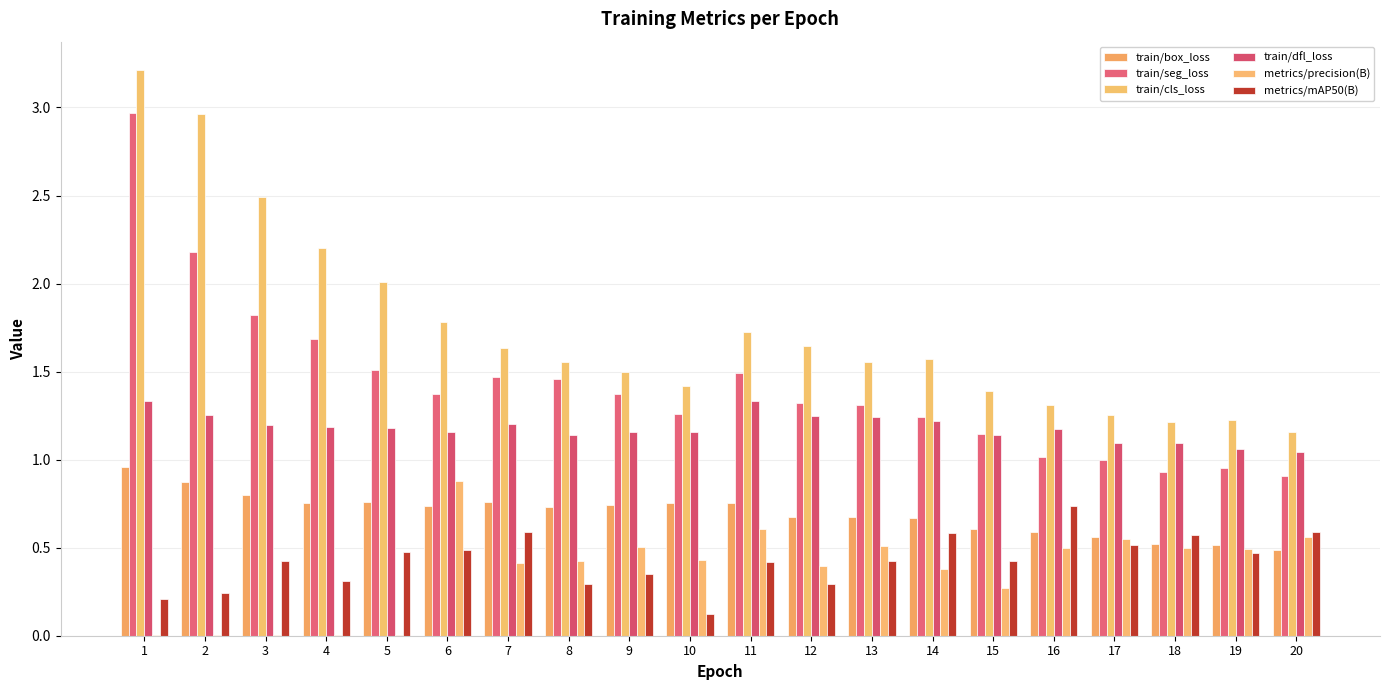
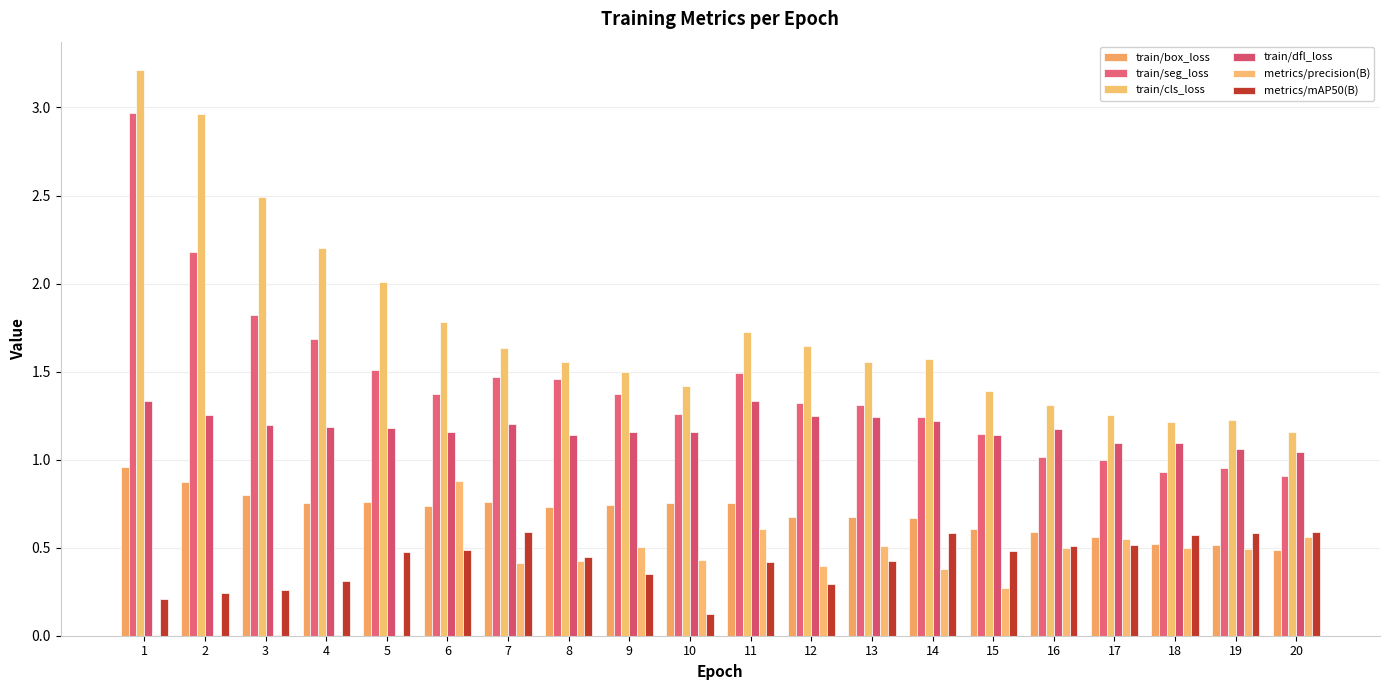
metrics/mAP50(B), 3: 0.42 -> 0.26
metrics/mAP50(B), 8: 0.30 -> 0.45
metrics/mAP50(B), 15: 0.42 -> 0.48
metrics/mAP50(B), 16: 0.74 -> 0.51
metrics/mAP50(B), 19: 0.47 -> 0.59
